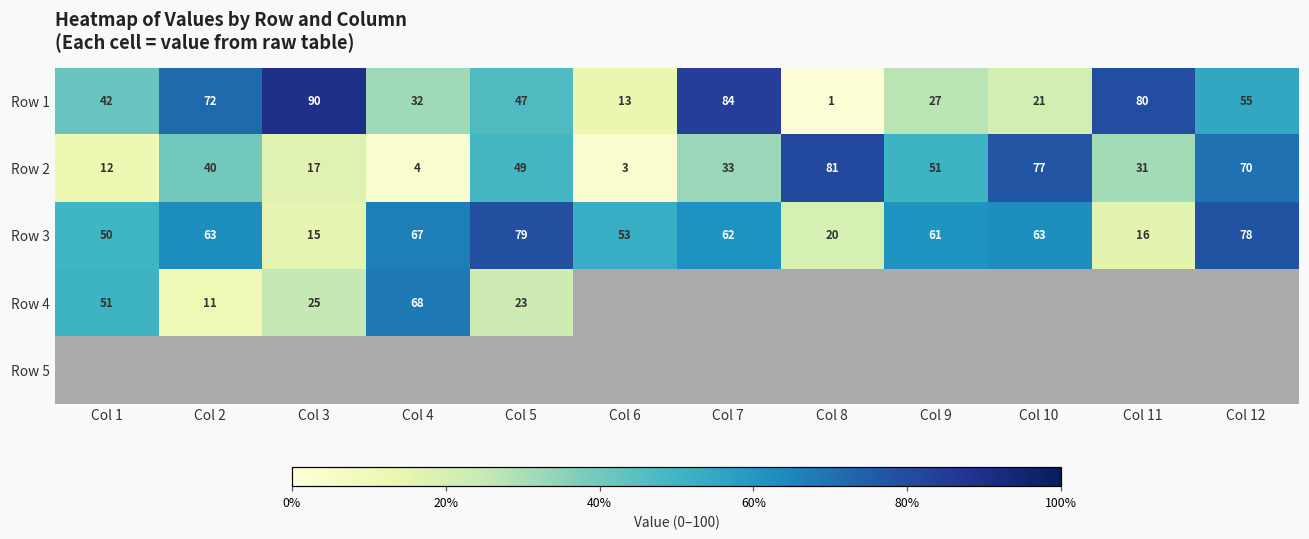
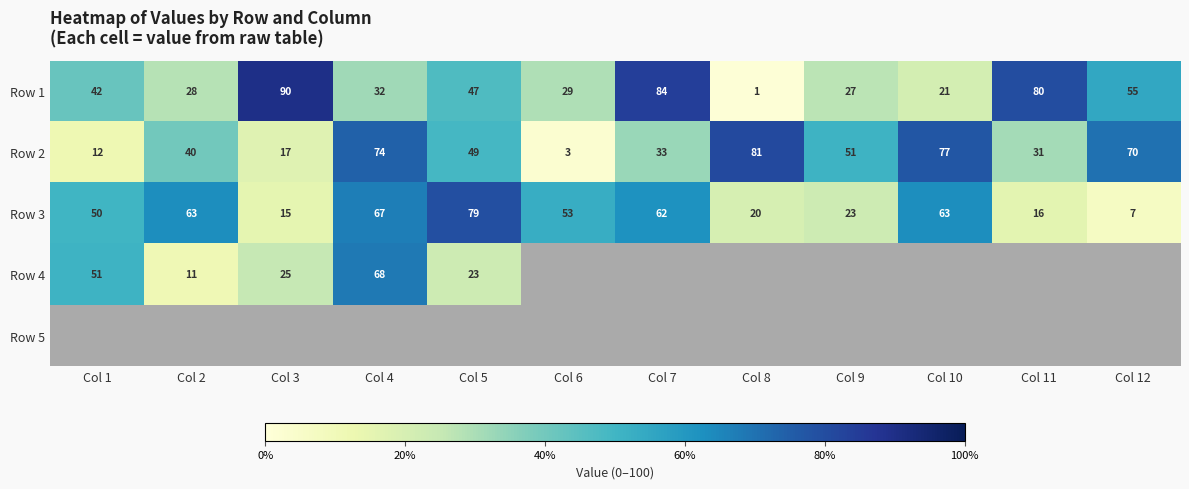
Row 1, Col 2: 72 -> 28
Row 1, Col 6: 13 -> 29
Row 2, Col 4: 4 -> 74
Row 3, Col 9: 61 -> 23
Row 3, Col 12: 78 -> 7
